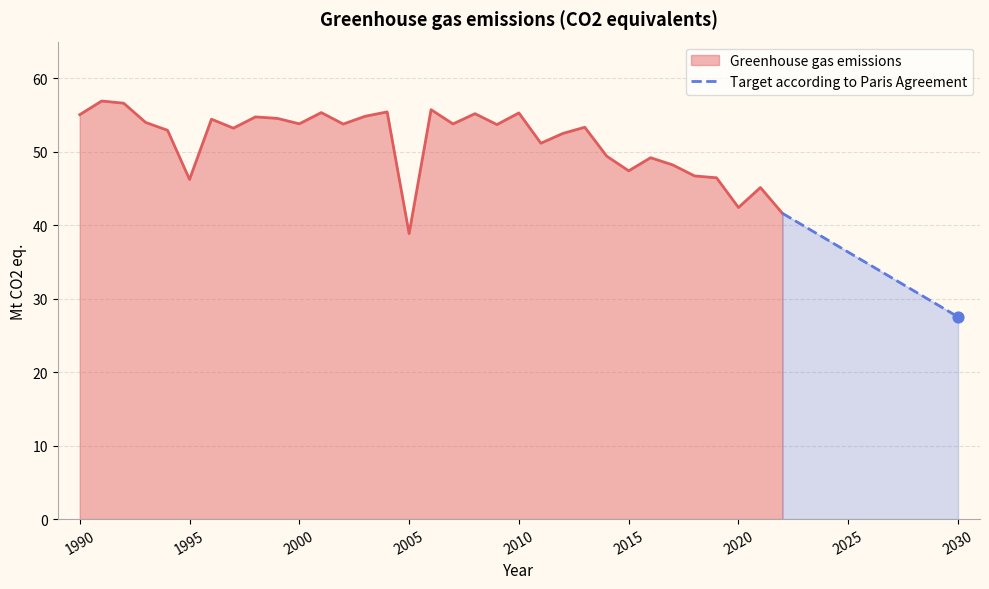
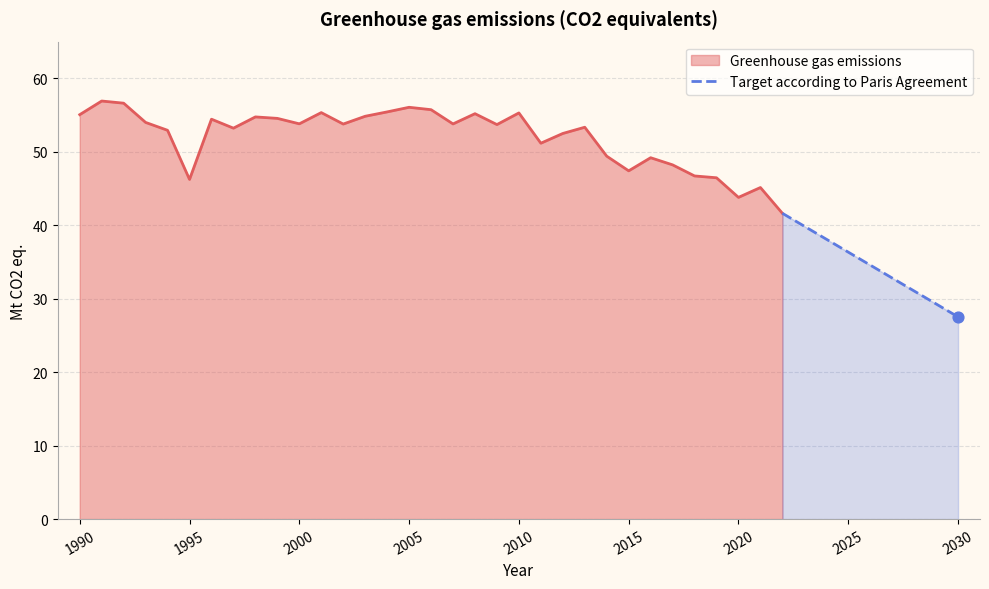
Greenhouse gas emissions, 2005: 39 -> 56
Greenhouse gas emissions, 2020: 42 -> 44
